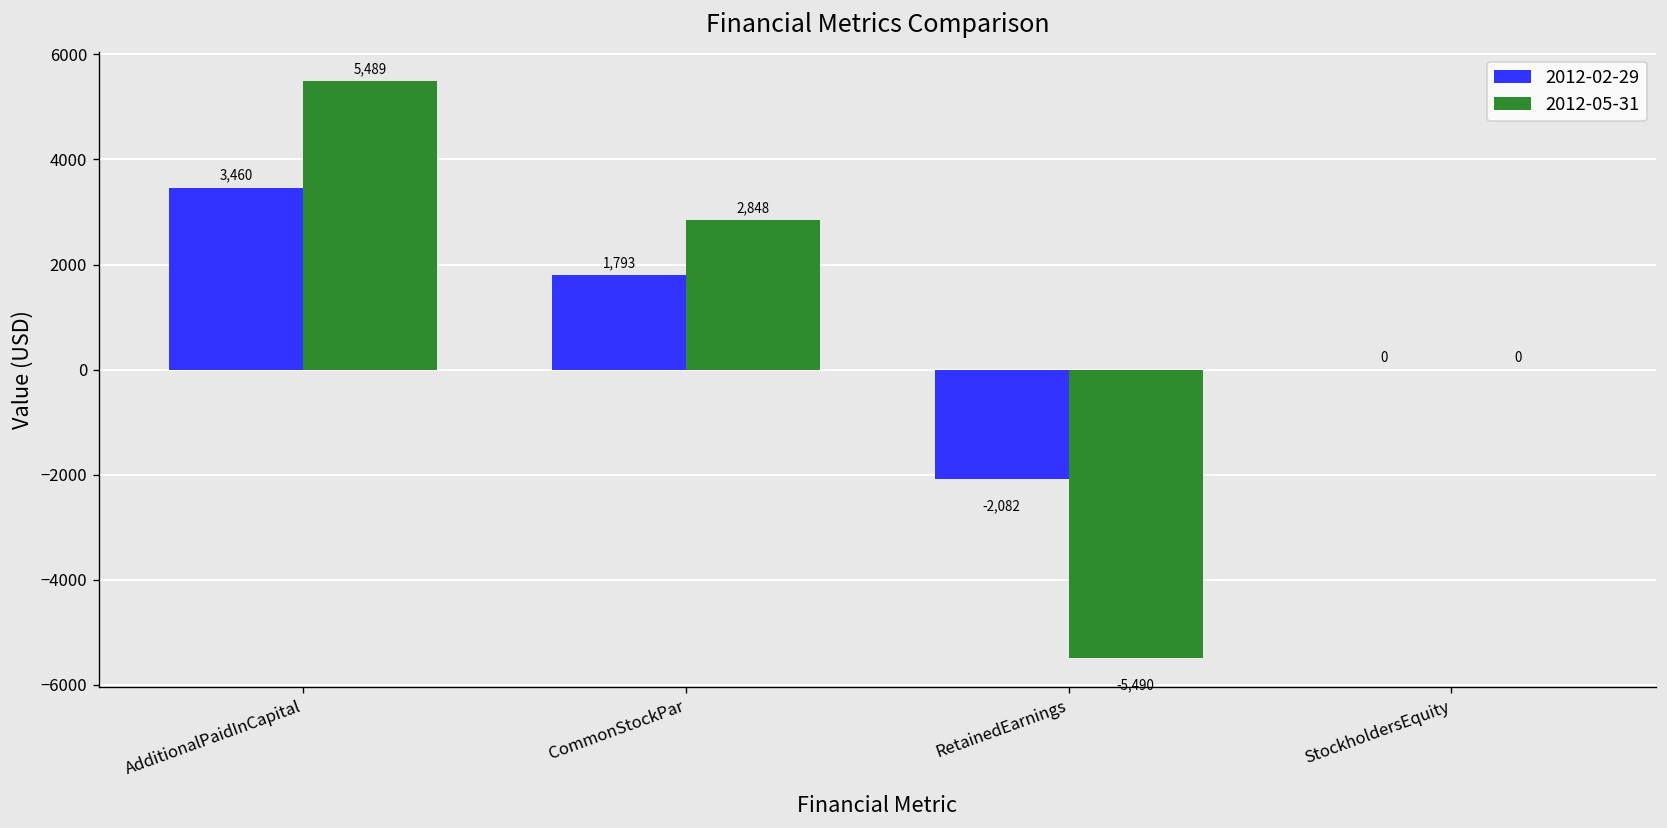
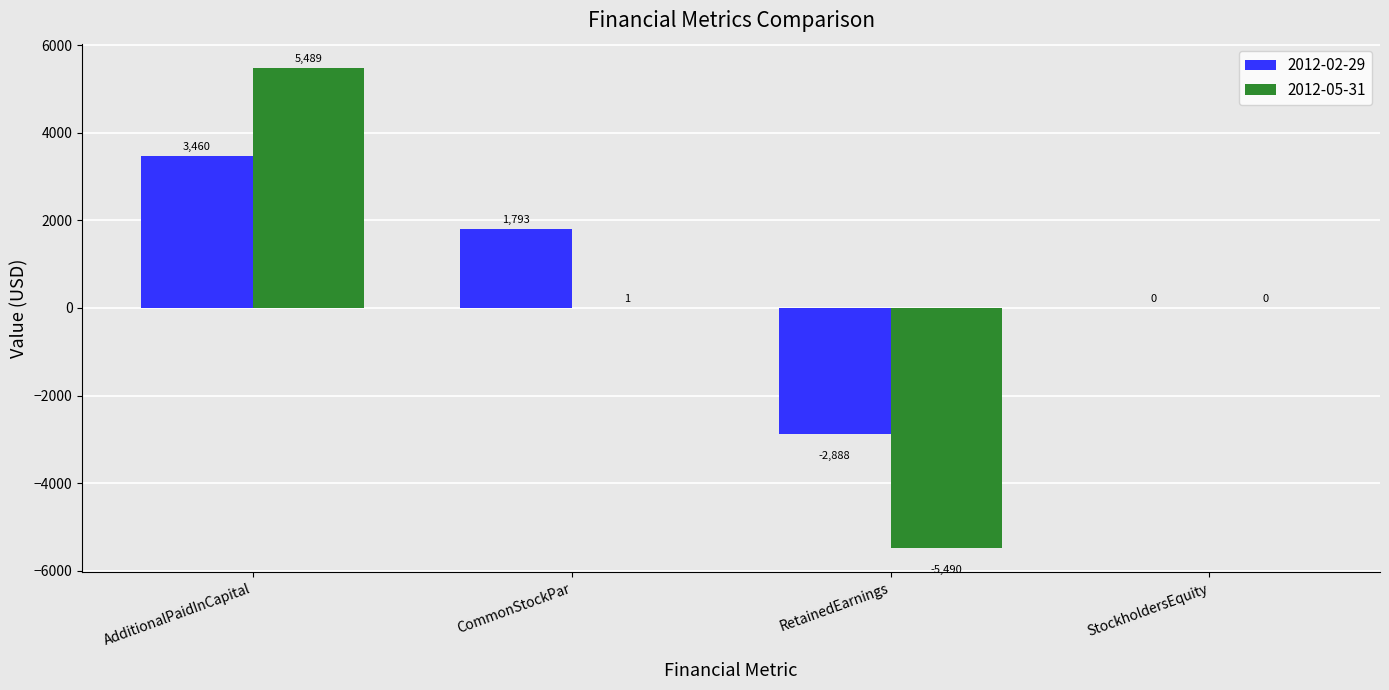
2012-05-31, CommonStockPar: 2,848 -> 1
2012-02-29, RetainedEarnings: -2,082 -> -2,888
